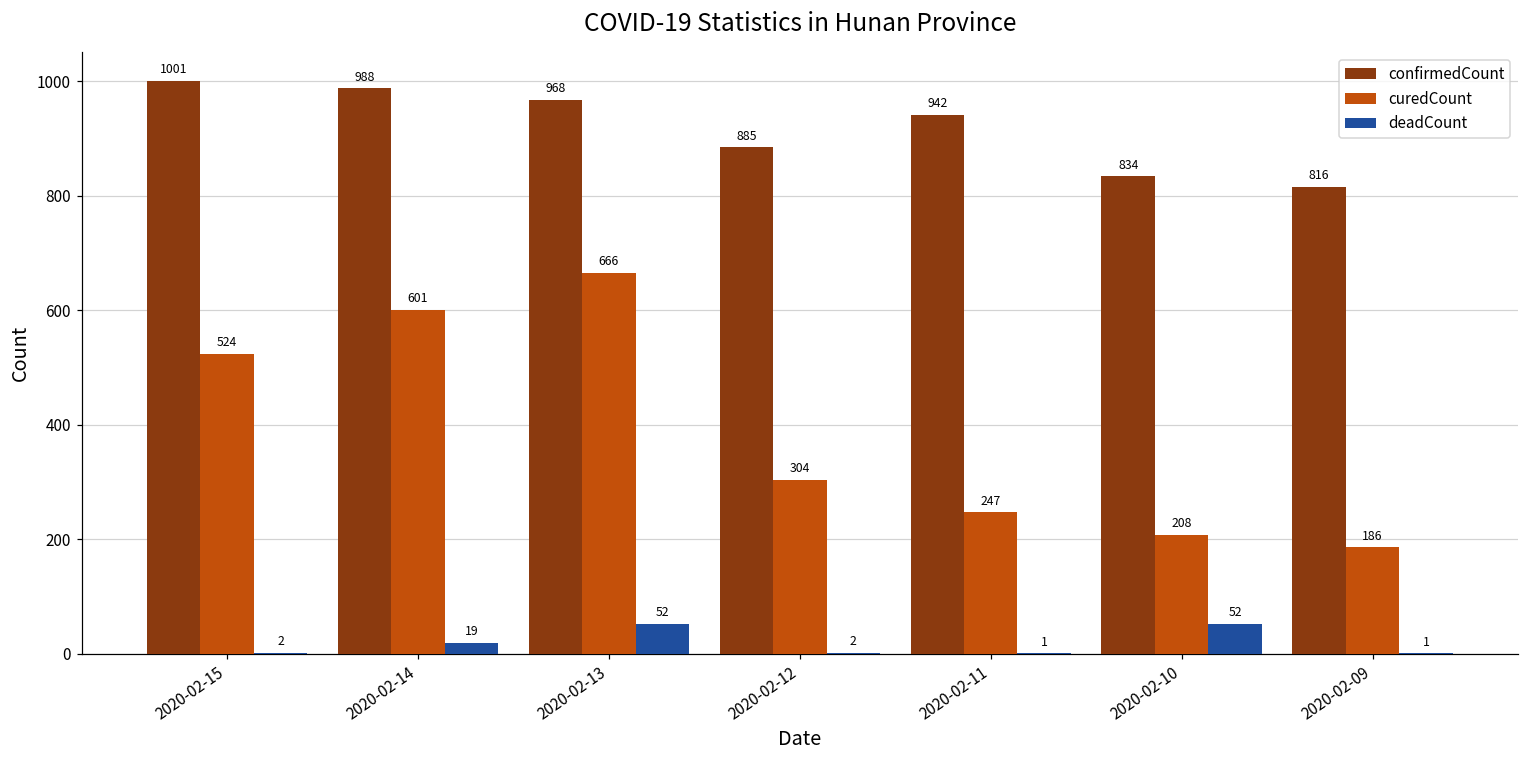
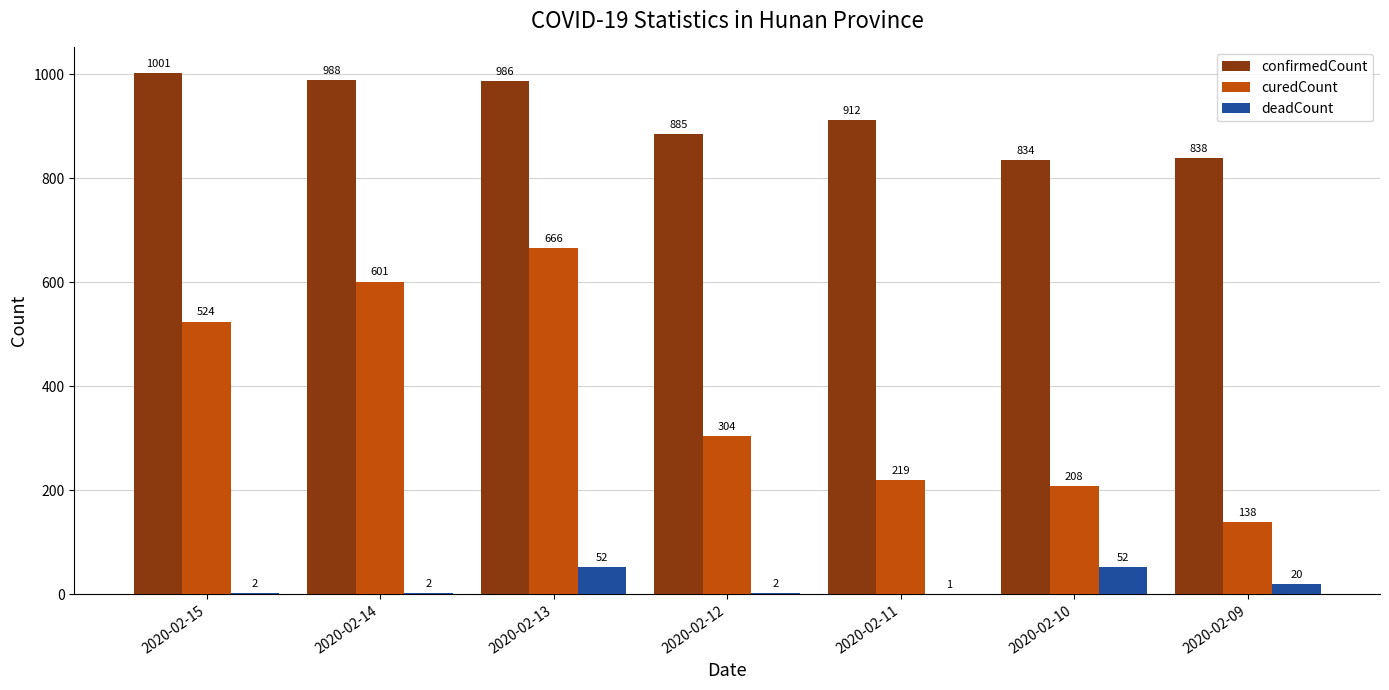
deadCount, 2020-02-14: 19 -> 2
confirmedCount, 2020-02-13: 968 -> 986
confirmedCount, 2020-02-11: 942 -> 912
curedCount, 2020-02-11: 247 -> 219
confirmedCount, 2020-02-09: 816 -> 838
curedCount, 2020-02-09: 186 -> 138
deadCount, 2020-02-09: 1 -> 20
